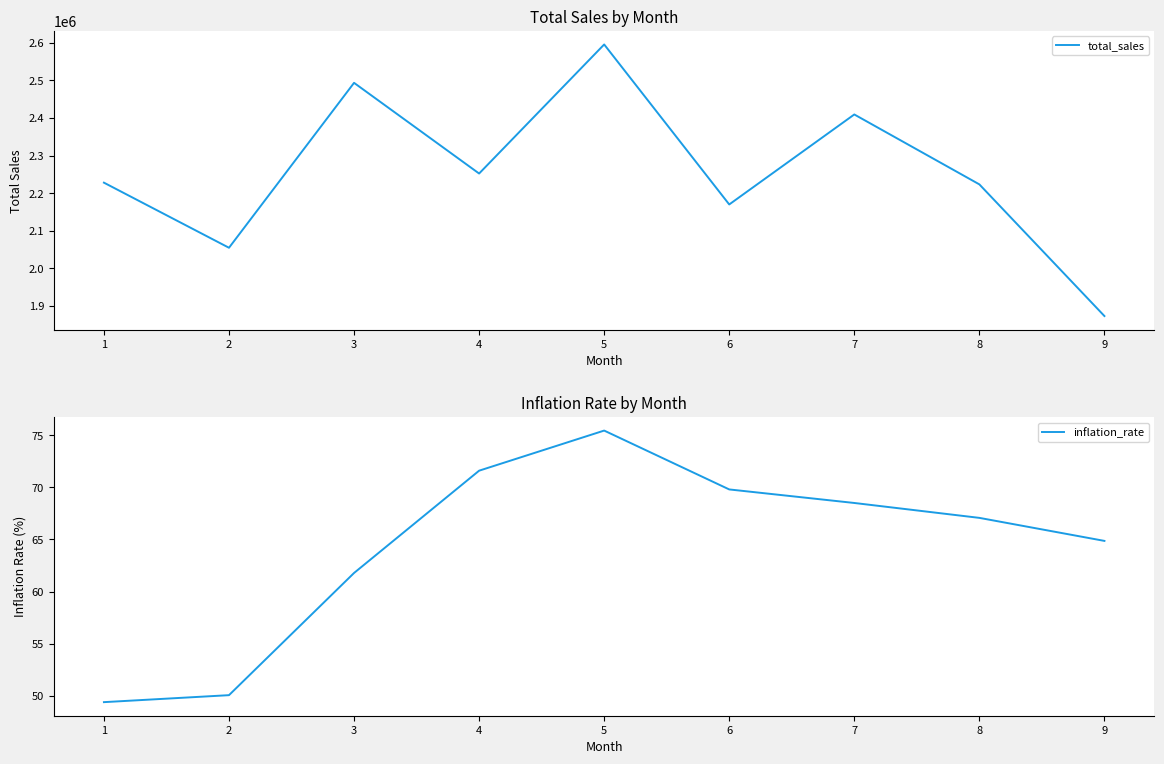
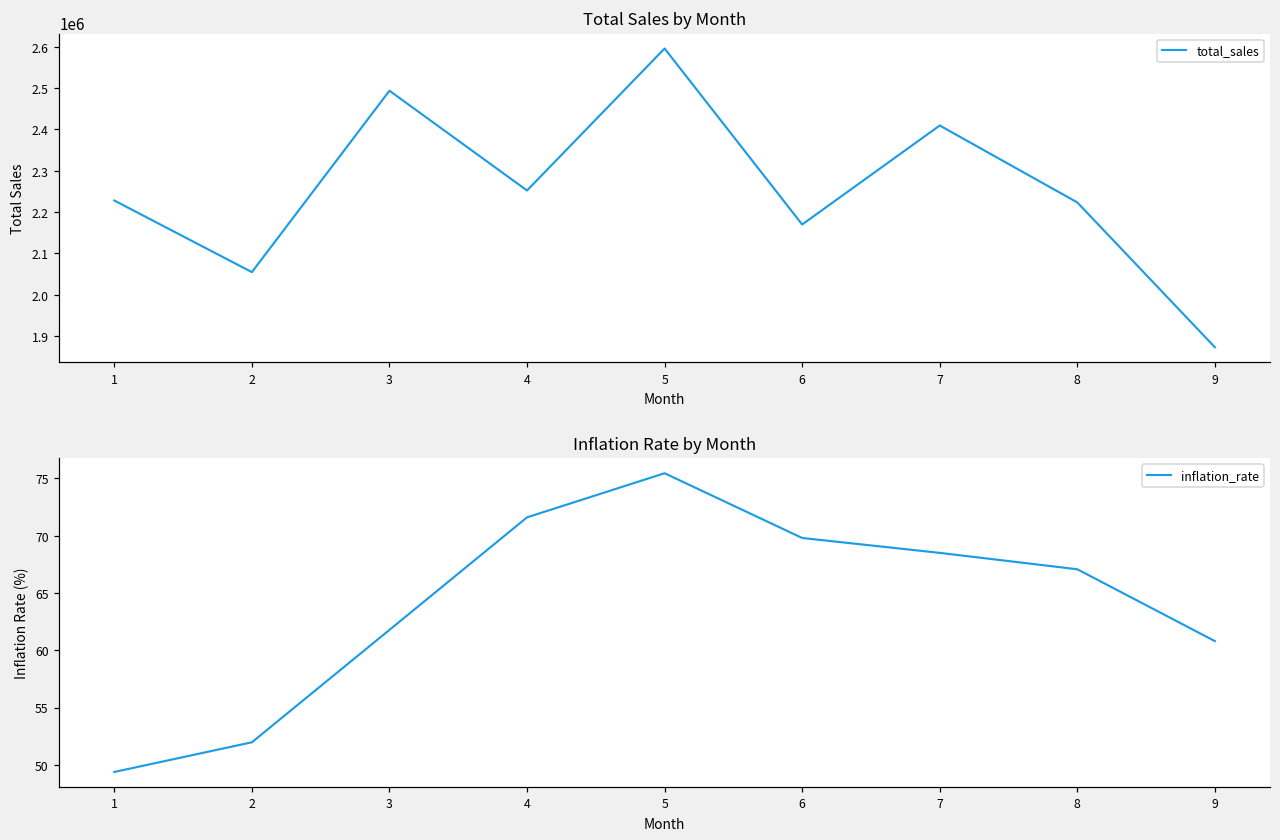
Inflation Rate by Month, 2: 50.1 -> 52.0
Inflation Rate by Month, 9: 64.9 -> 60.8
